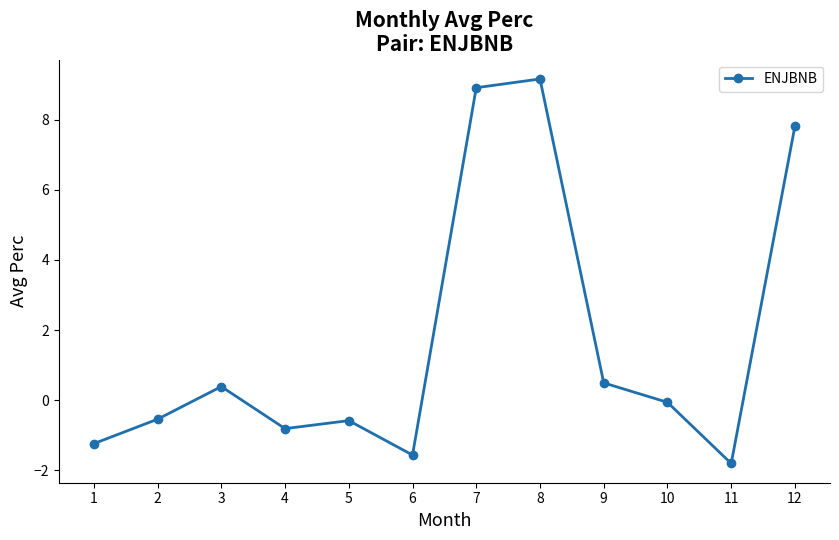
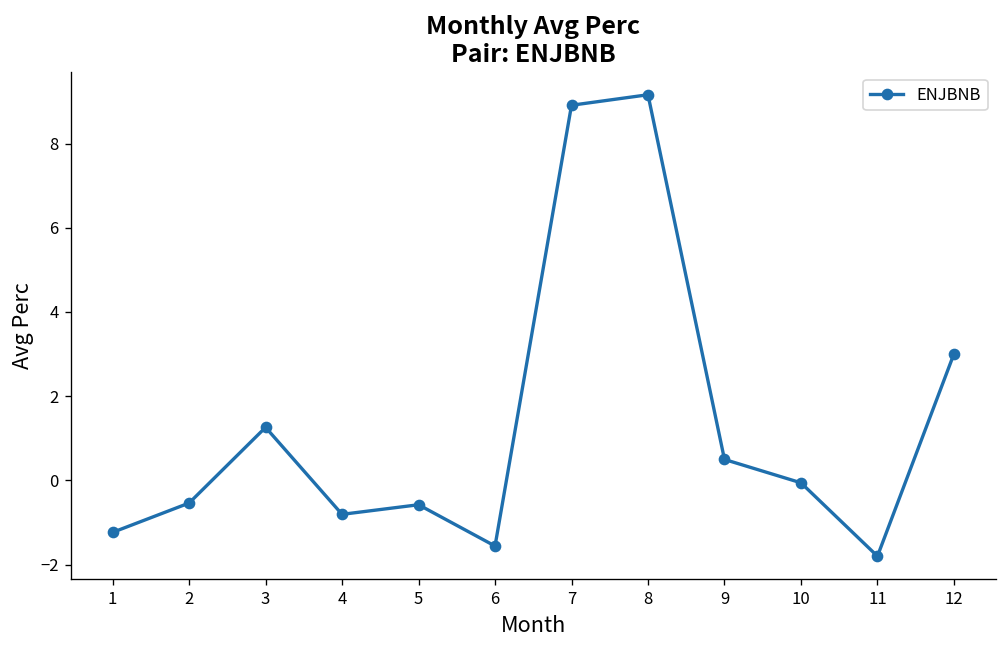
3: 0.4 -> 1.3
12: 7.8 -> 3.0
